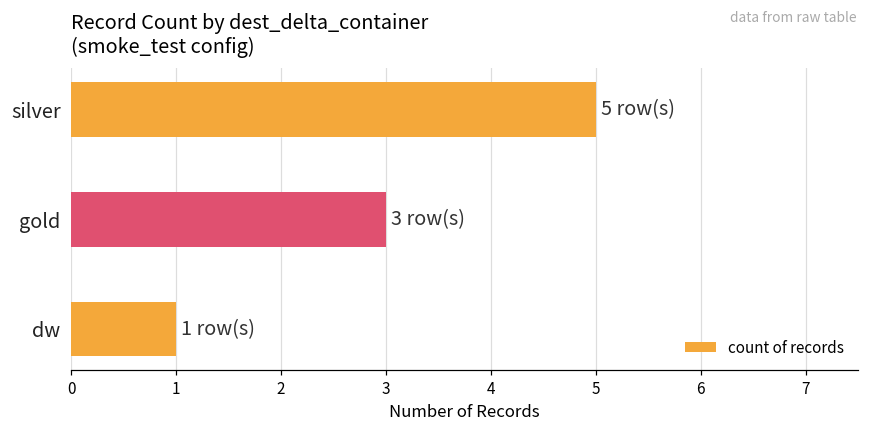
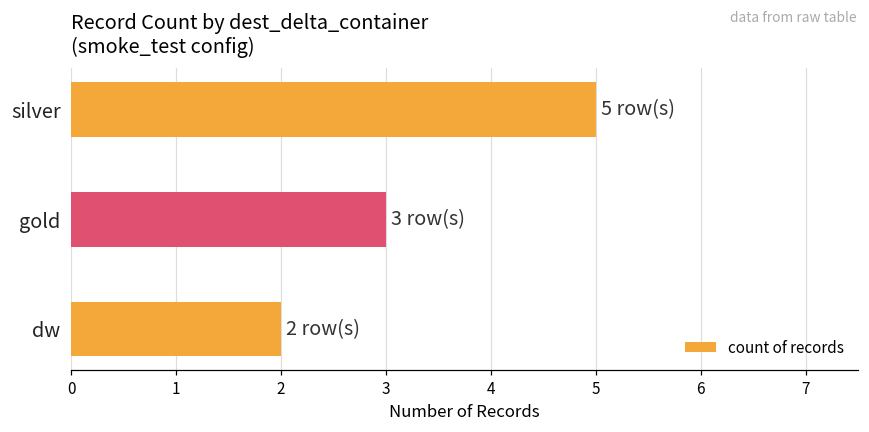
dw: 1 -> 2
